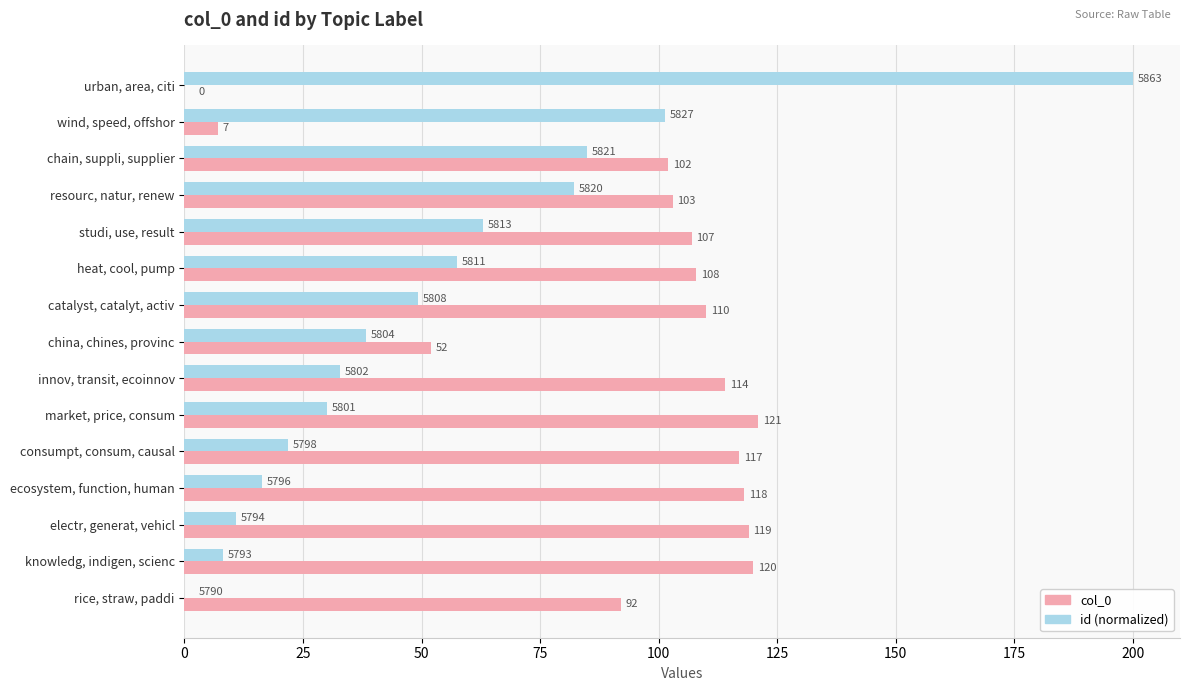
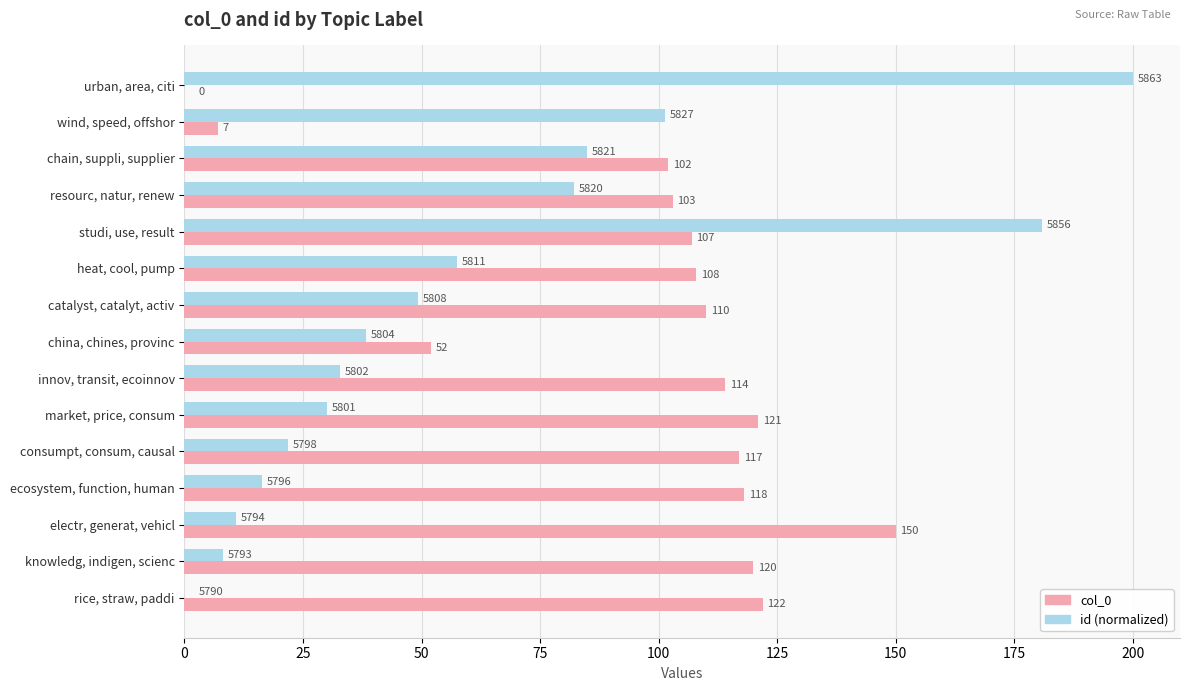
id (normalized), studi, use, result: 5813 -> 5856
col_0, electr, generat, vehicl: 119 -> 150
col_0, rice, straw, paddi: 92 -> 122
